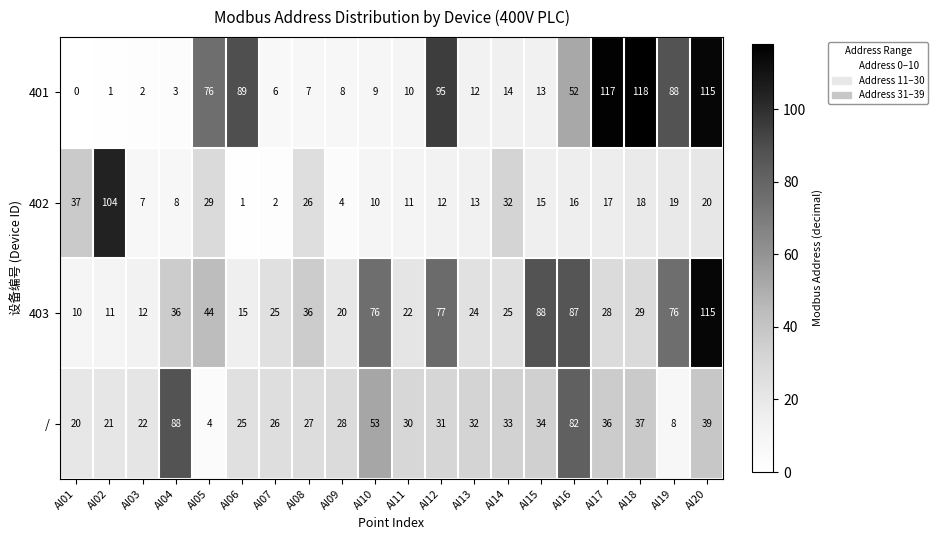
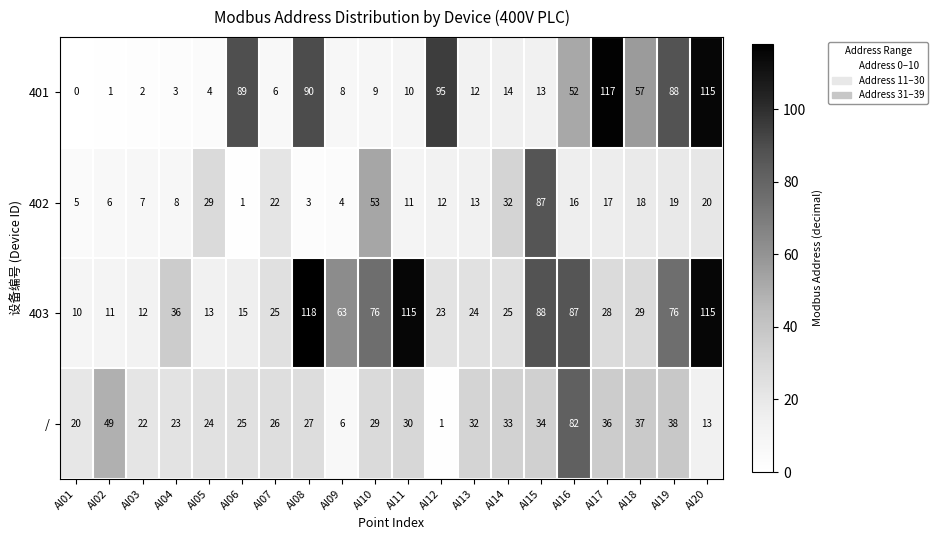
401, AI05: 76 -> 4
401, AI08: 7 -> 90
401, AI18: 118 -> 57
402, AI01: 37 -> 5
402, AI02: 104 -> 6
402, AI07: 2 -> 22
402, AI08: 26 -> 3
402, AI10: 10 -> 53
402, AI15: 15 -> 87
403, AI05: 44 -> 13
403, AI08: 36 -> 118
403, AI09: 20 -> 63
403, AI11: 22 -> 115
403, AI12: 77 -> 23
/, AI02: 21 -> 49
/, AI04: 88 -> 23
/, AI05: 4 -> 24
/, AI09: 28 -> 6
/, AI10: 53 -> 29
/, AI12: 31 -> 1
/, AI19: 8 -> 38
/, AI20: 39 -> 13
